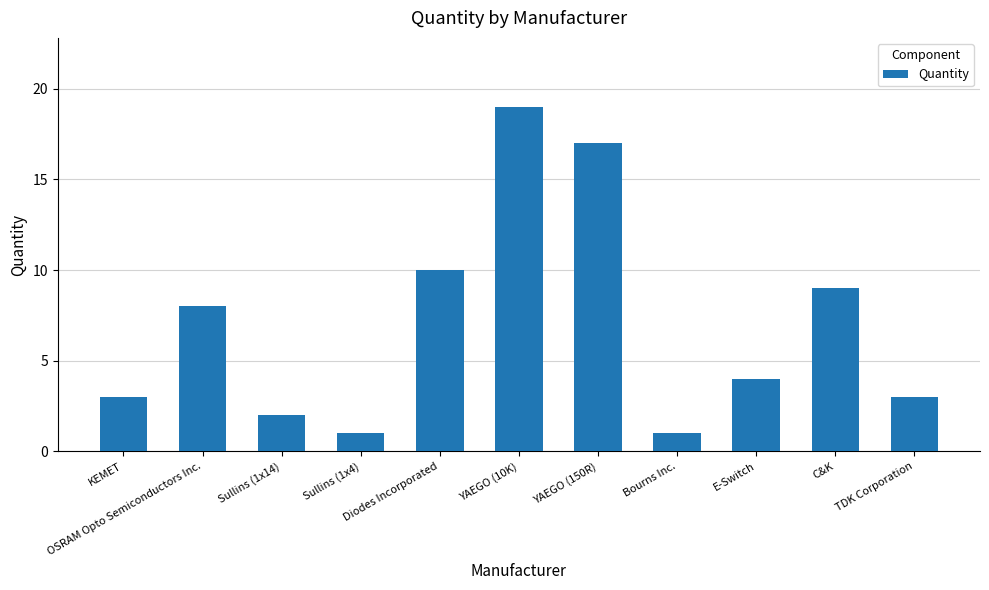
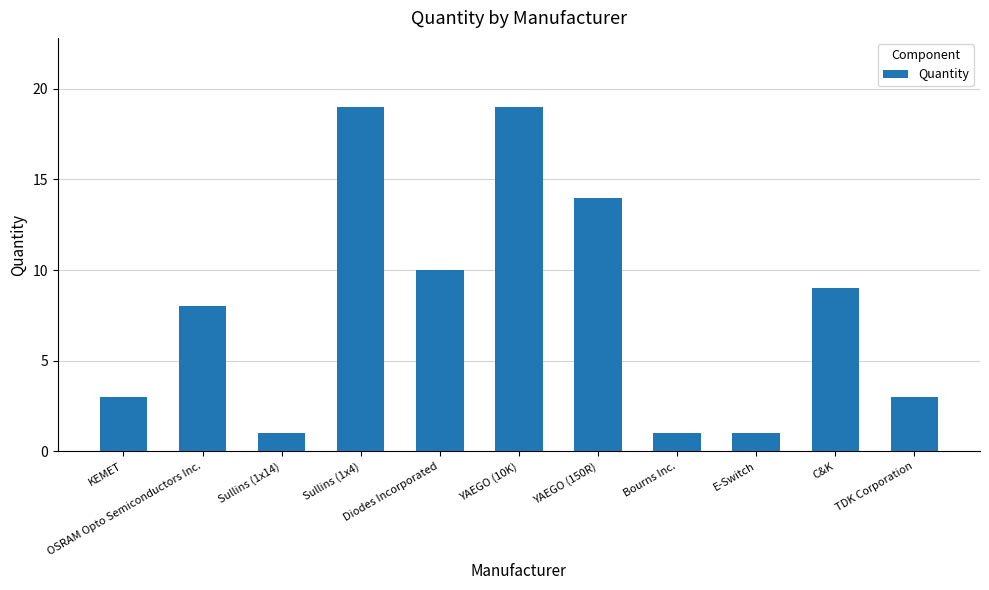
Sullins (1x14): 2 -> 1
Sullins (1x4): 1 -> 19
YAEGO (150R): 17 -> 14
E-Switch: 4 -> 1
